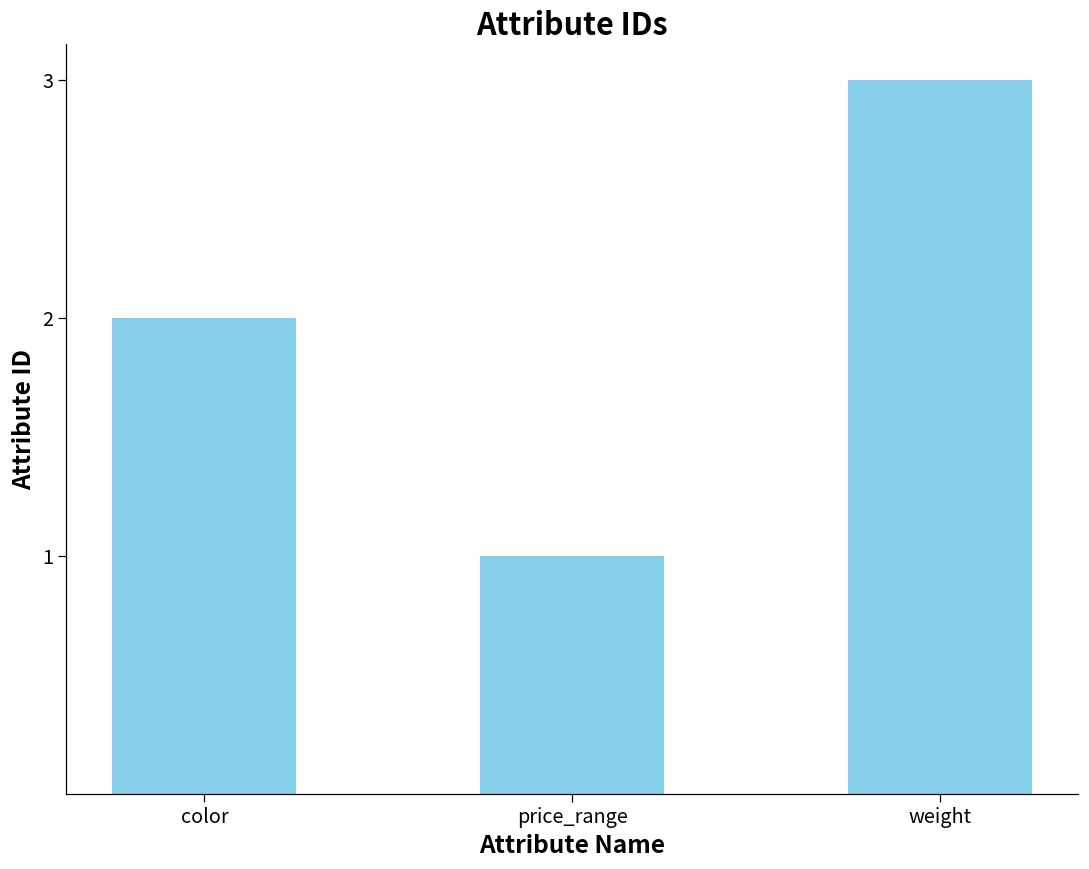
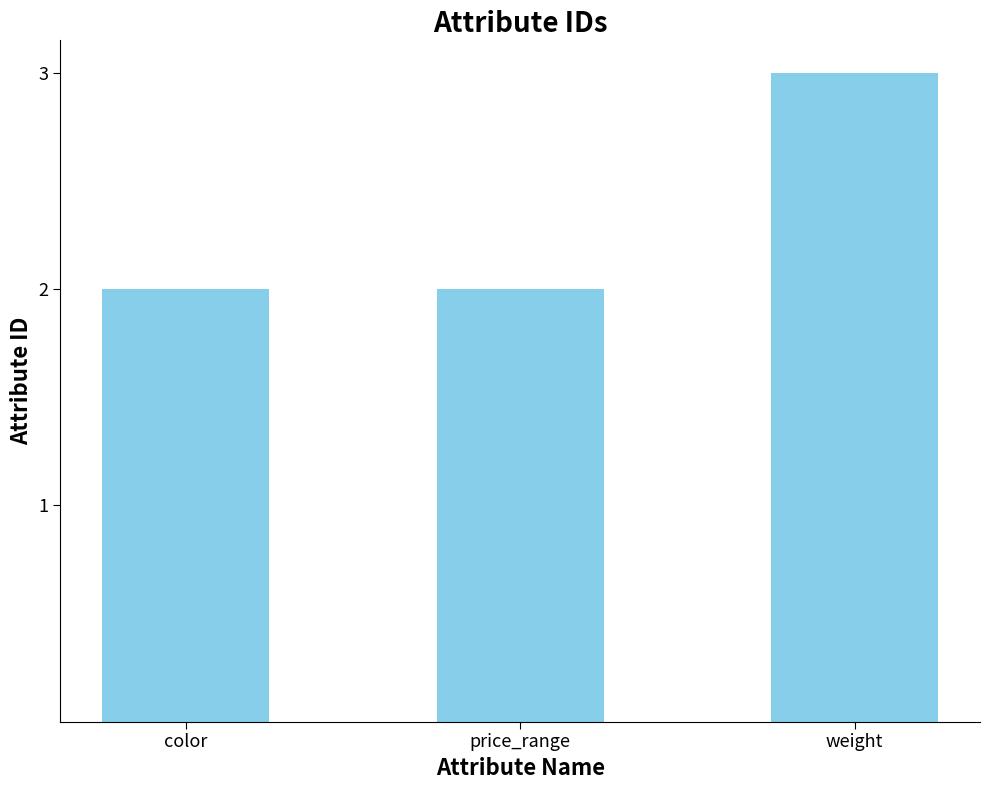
price_range: 1 -> 2
